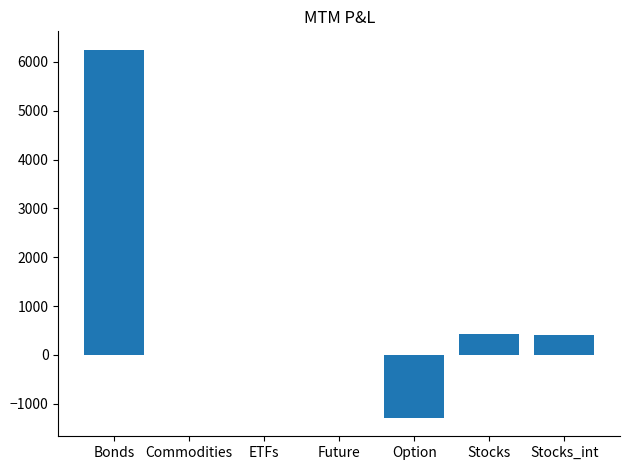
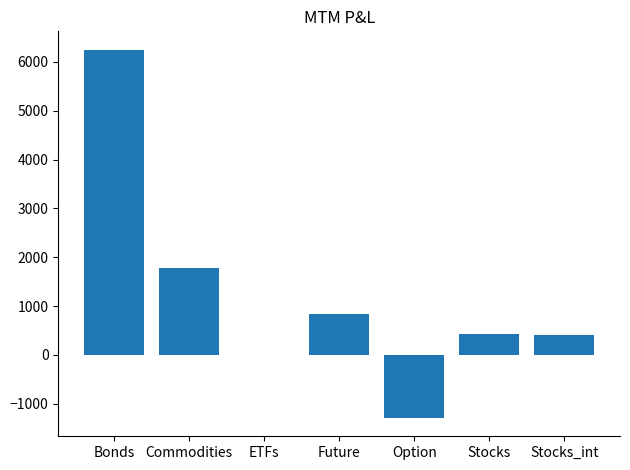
Commodities: 0 -> 1800
Future: 0 -> 800
